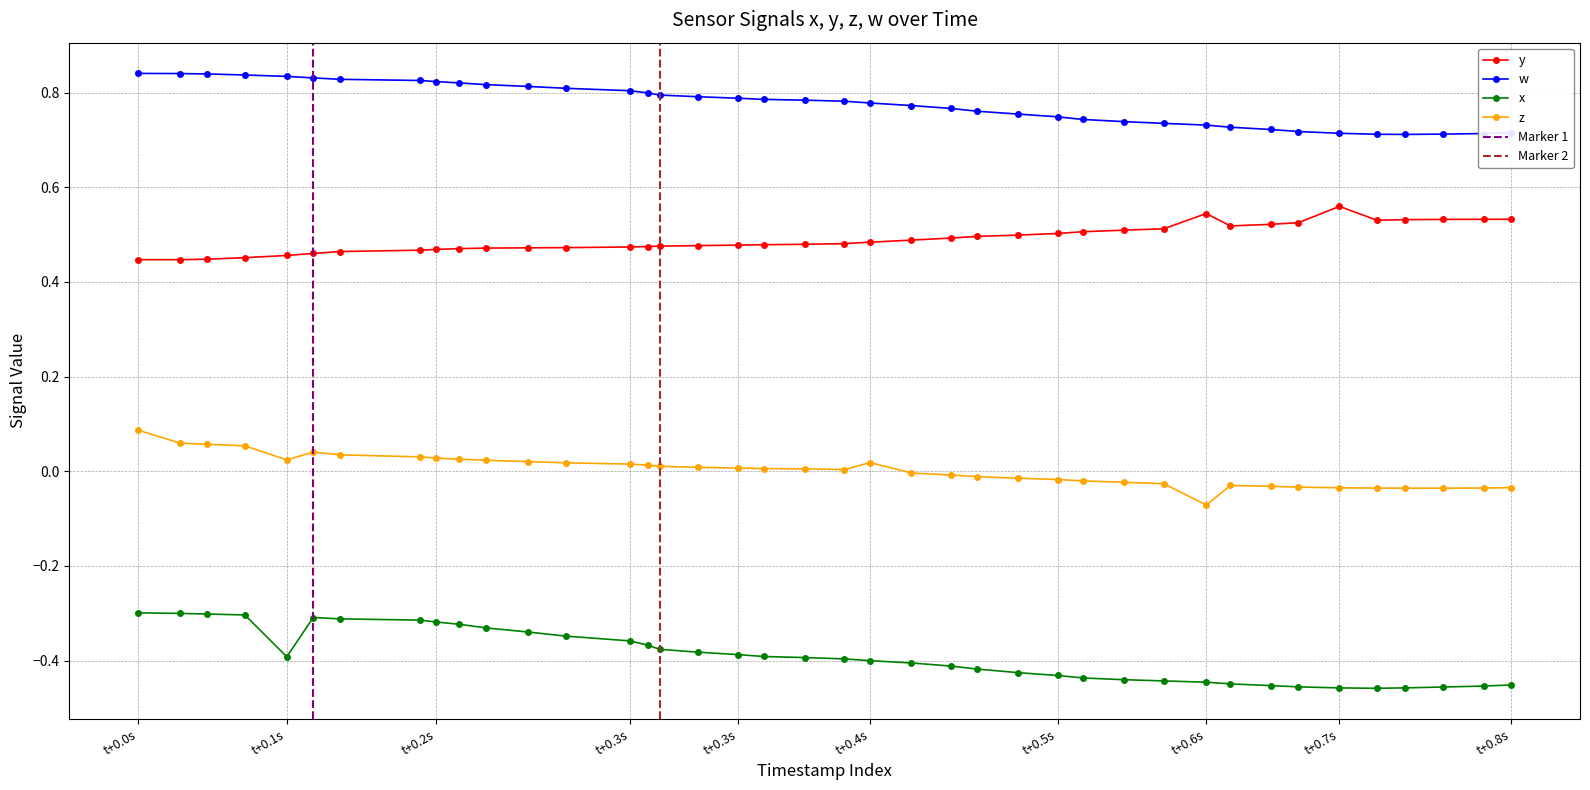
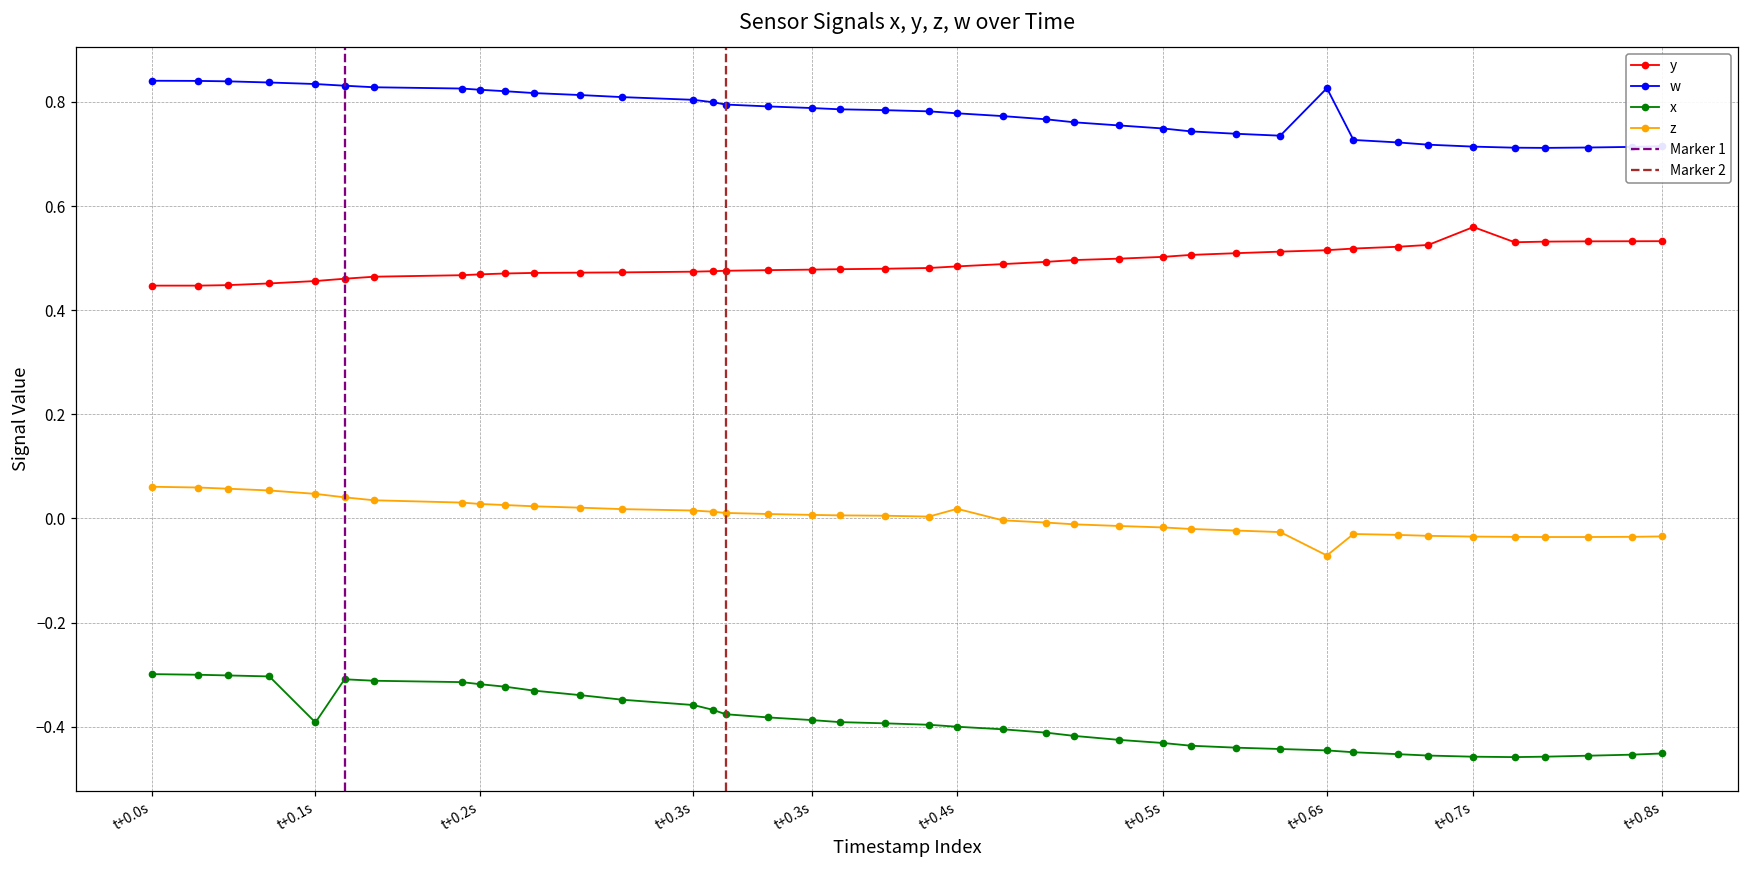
z, t+0.0s: 0.09 -> 0.06
z, t+0.1s: 0.02 -> 0.05
y, t+0.6s: 0.54 -> 0.52
w, t+0.6s: 0.73 -> 0.83
